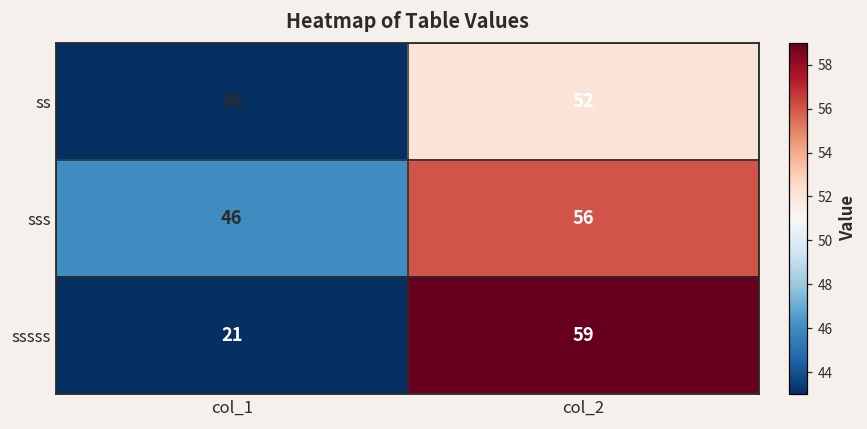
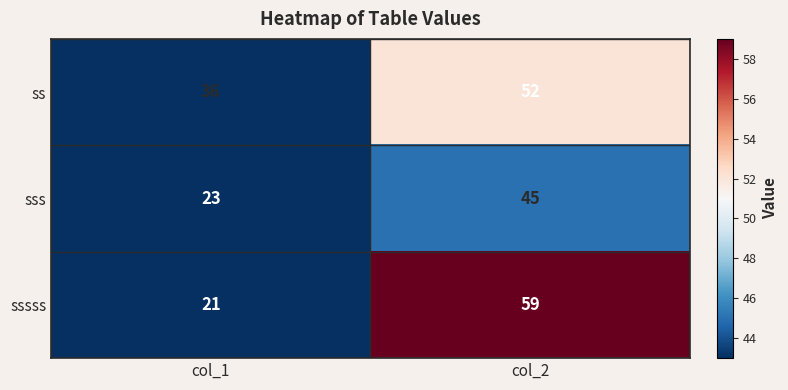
sss, col_1: 46 -> 23
sss, col_2: 56 -> 45
